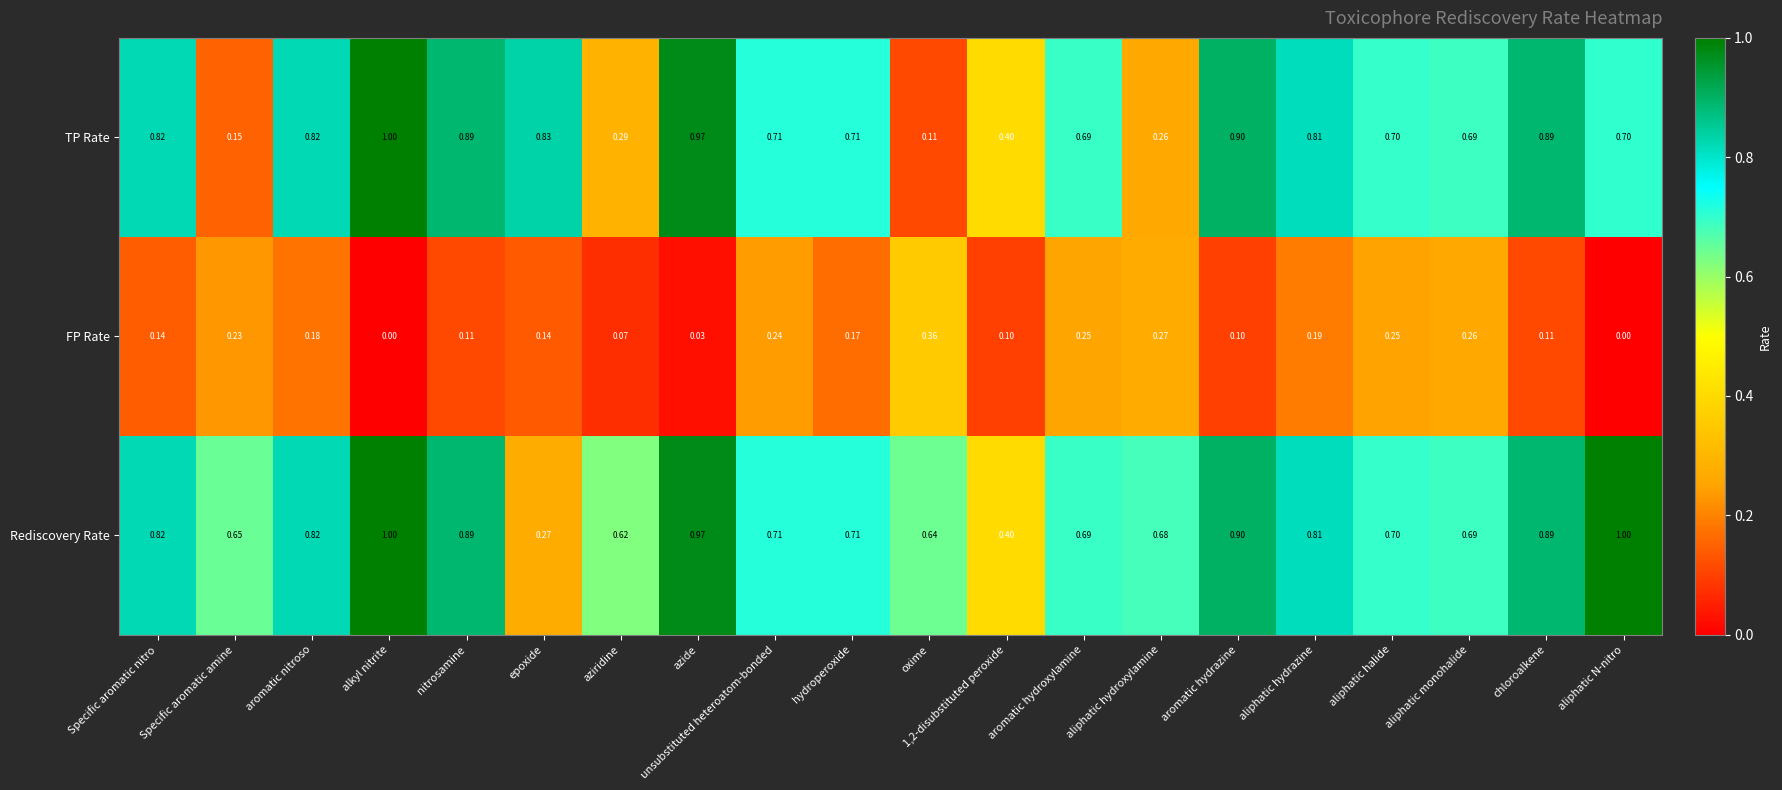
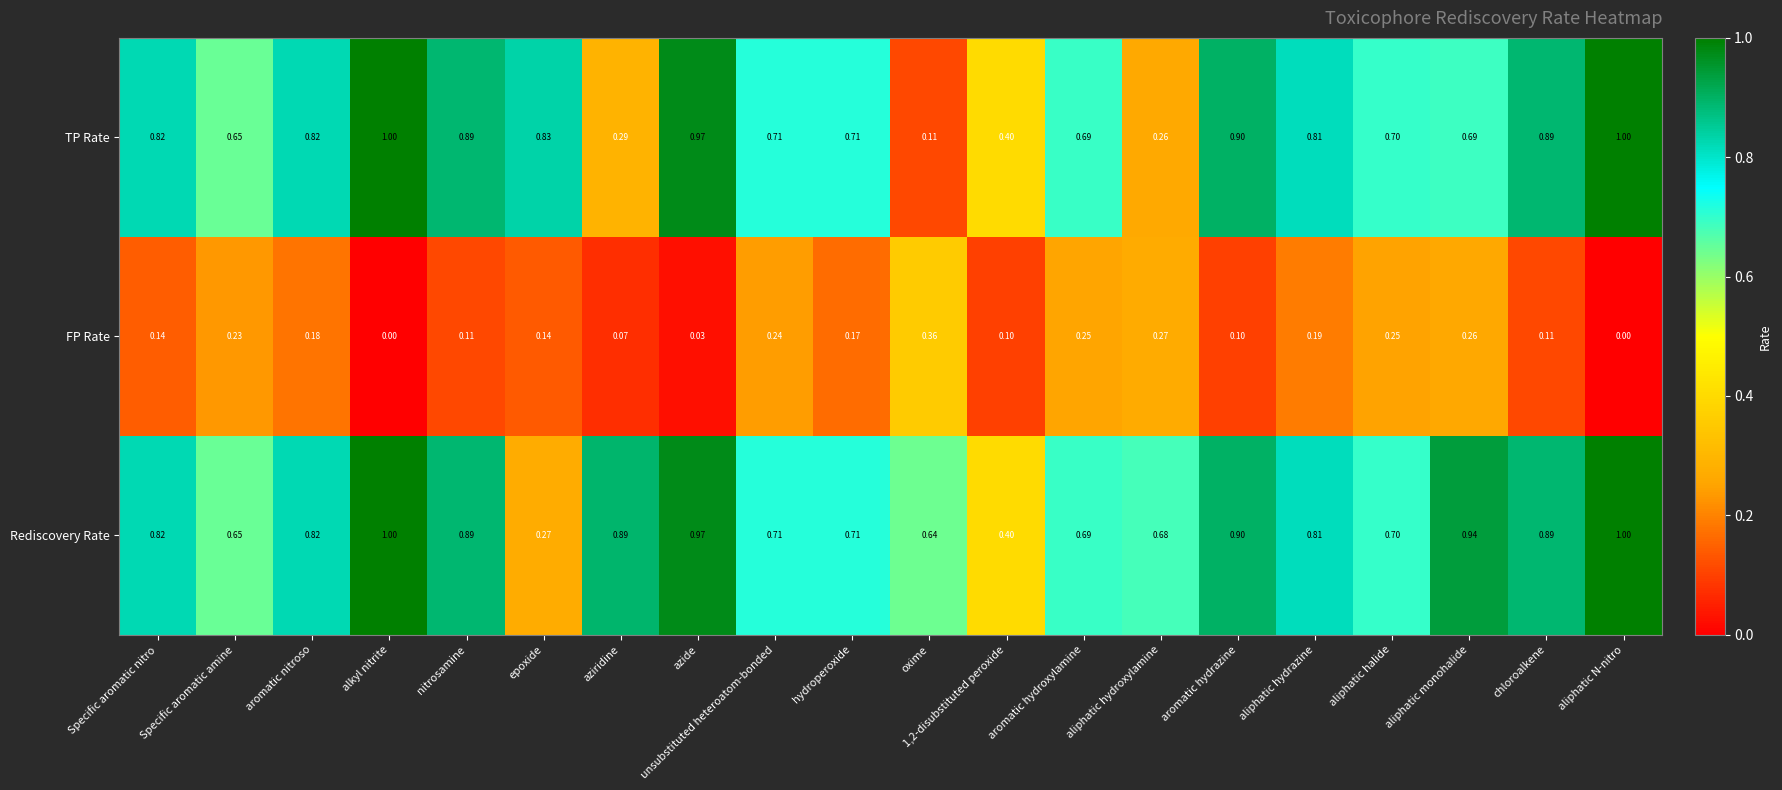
TP Rate, Specific aromatic amine: 0.15 -> 0.65
TP Rate, aliphatic N-nitro: 0.70 -> 1.00
Rediscovery Rate, aziridine: 0.62 -> 0.89
Rediscovery Rate, aliphatic monohalide: 0.69 -> 0.94
